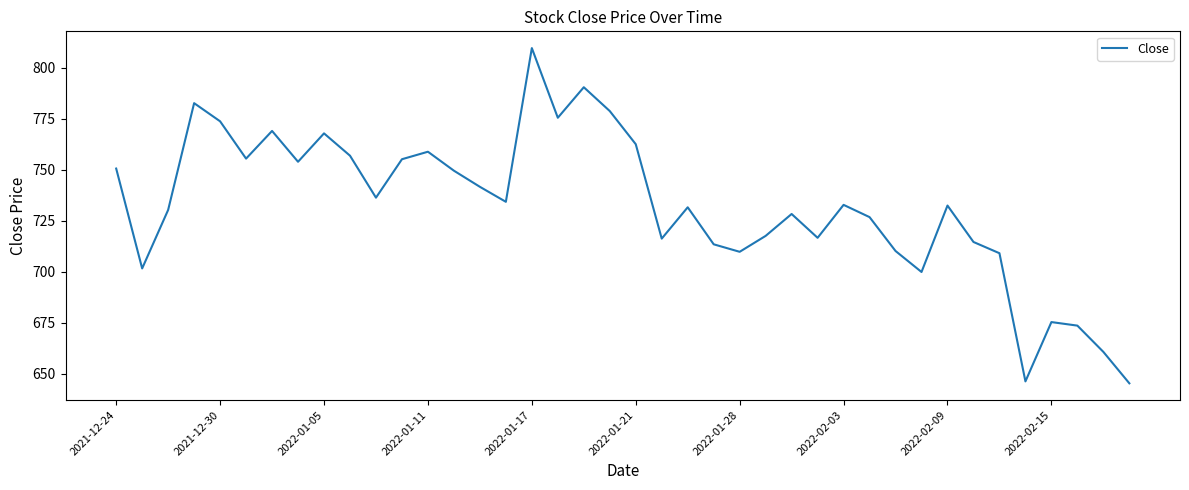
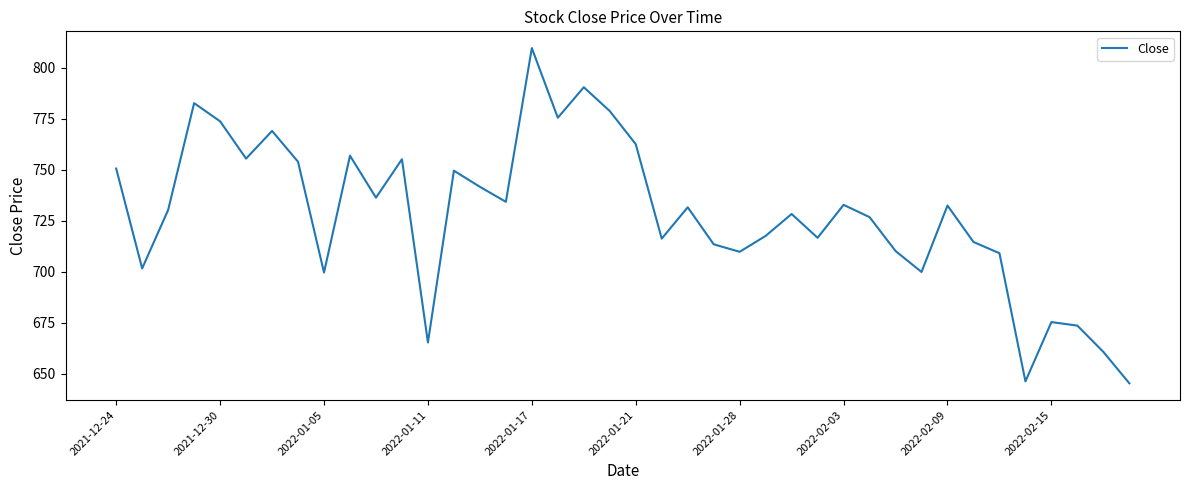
2022-01-05: 768 -> 700
2022-01-11: 759 -> 665
